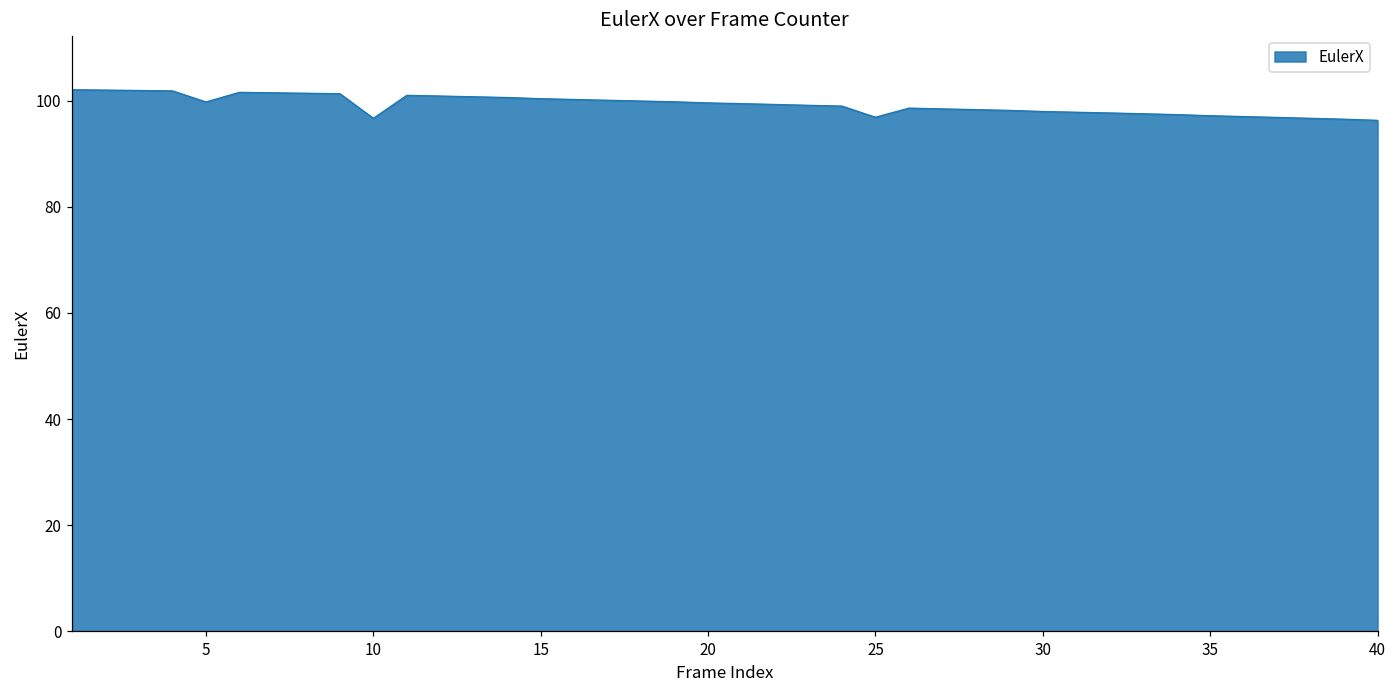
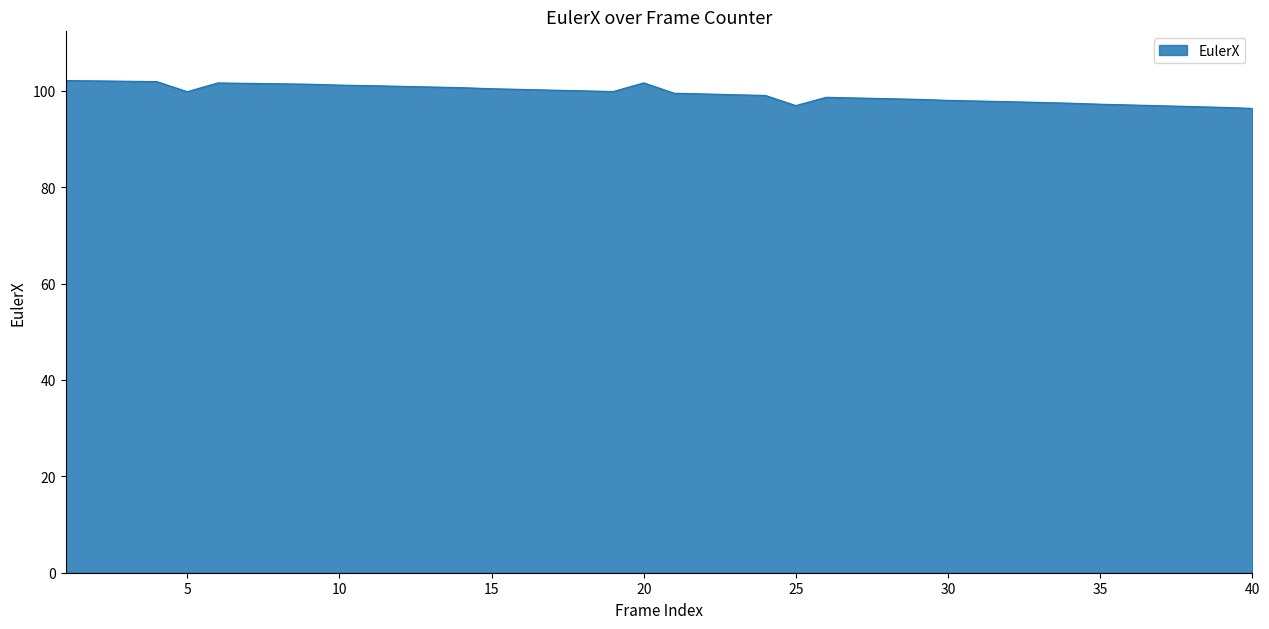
10: 97 -> 101
20: 100 -> 102
